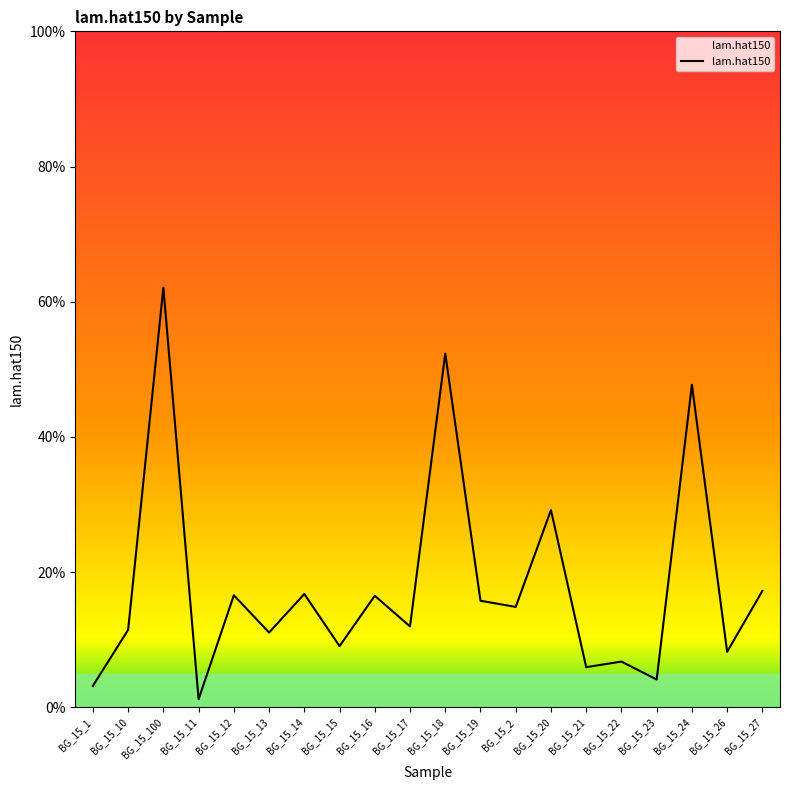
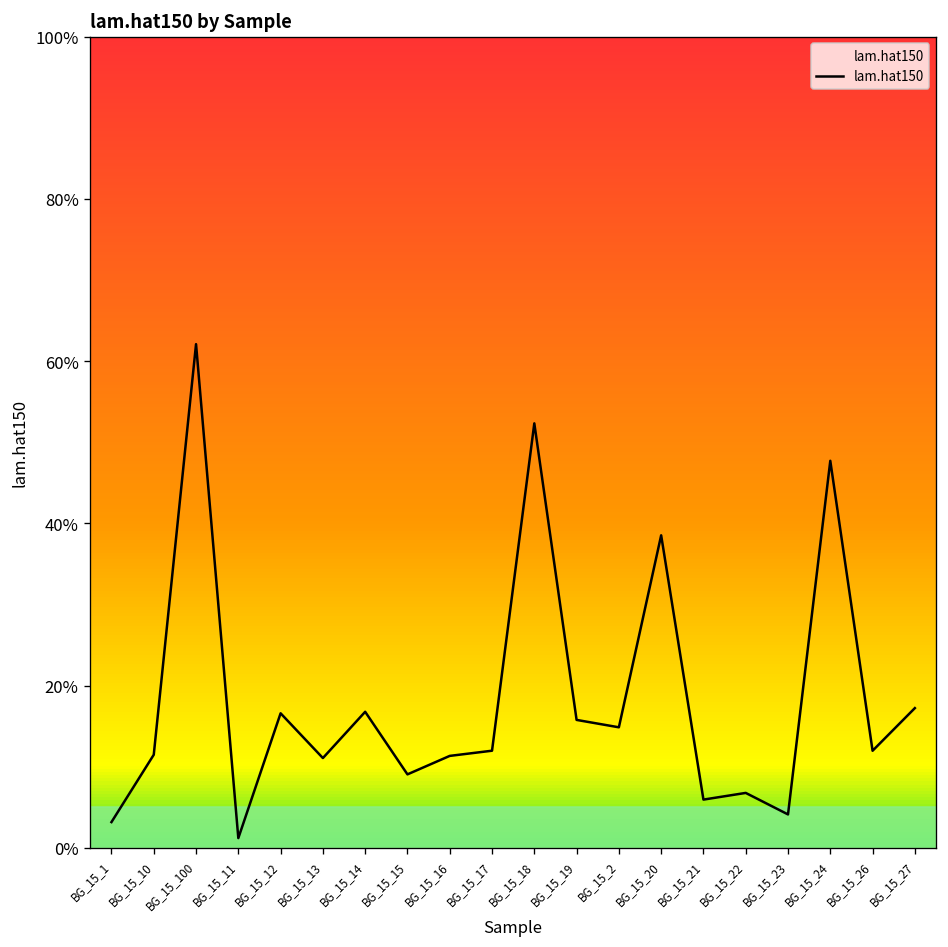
BG_15_16: 17% -> 11%
BG_15_20: 29% -> 39%
BG_15_26: 8% -> 12%
